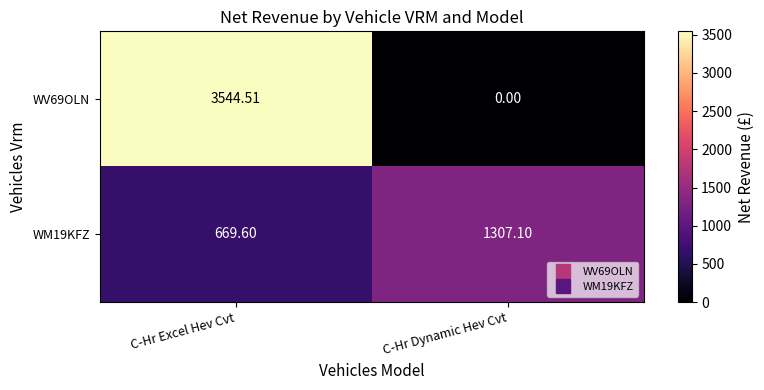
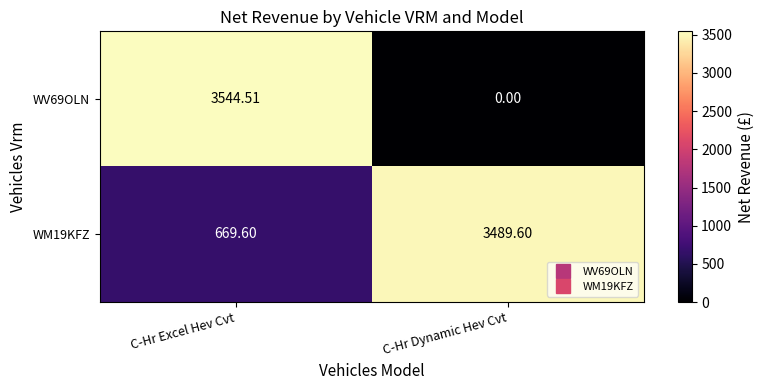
WM19KFZ, C-Hr Dynamic Hev Cvt: 1307.10 -> 3489.60
